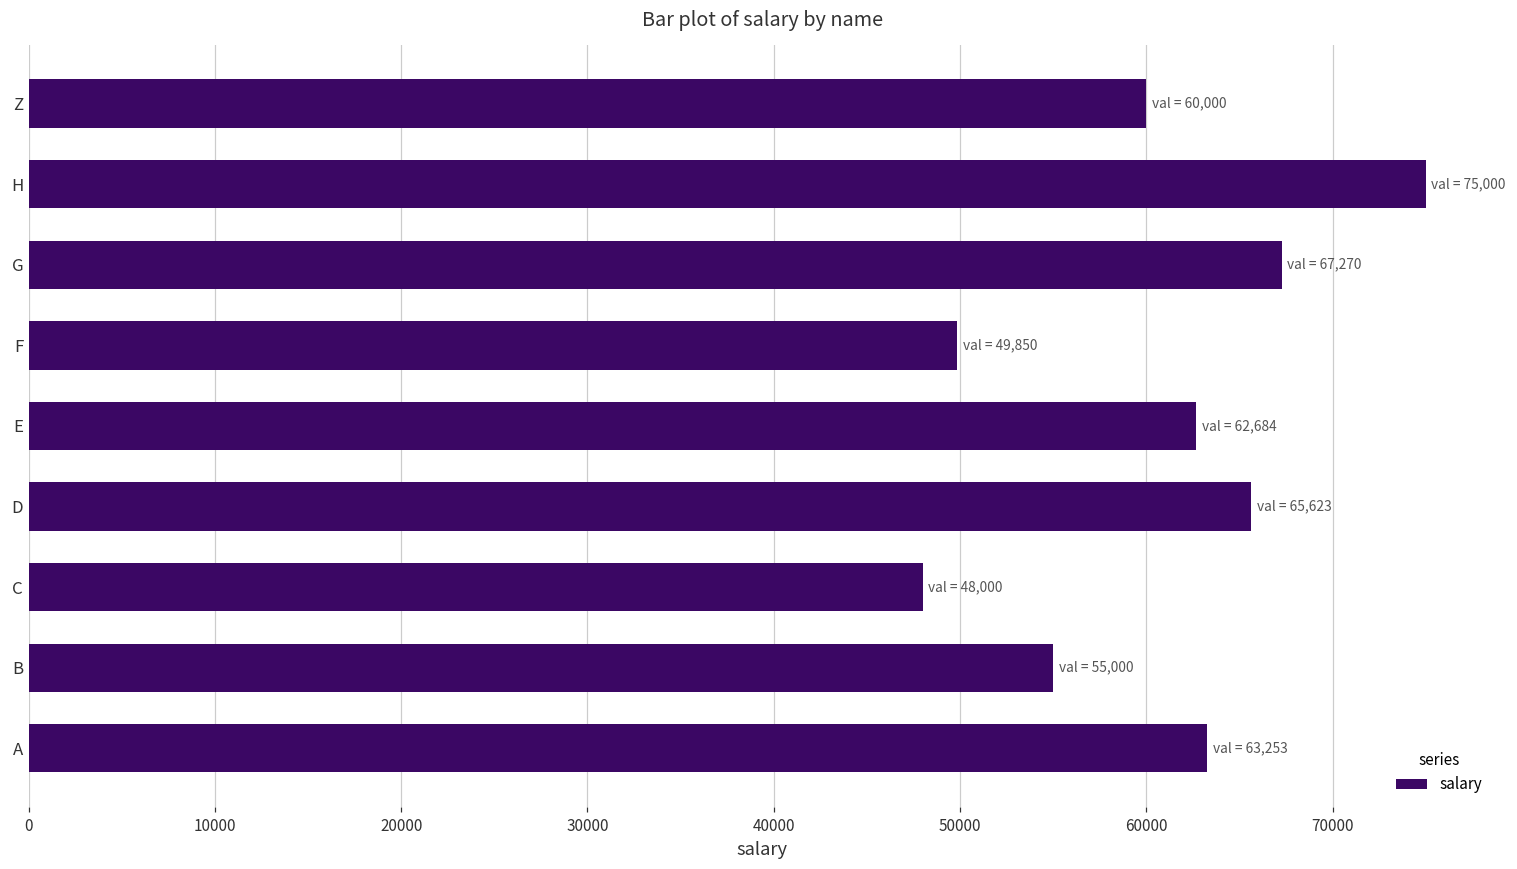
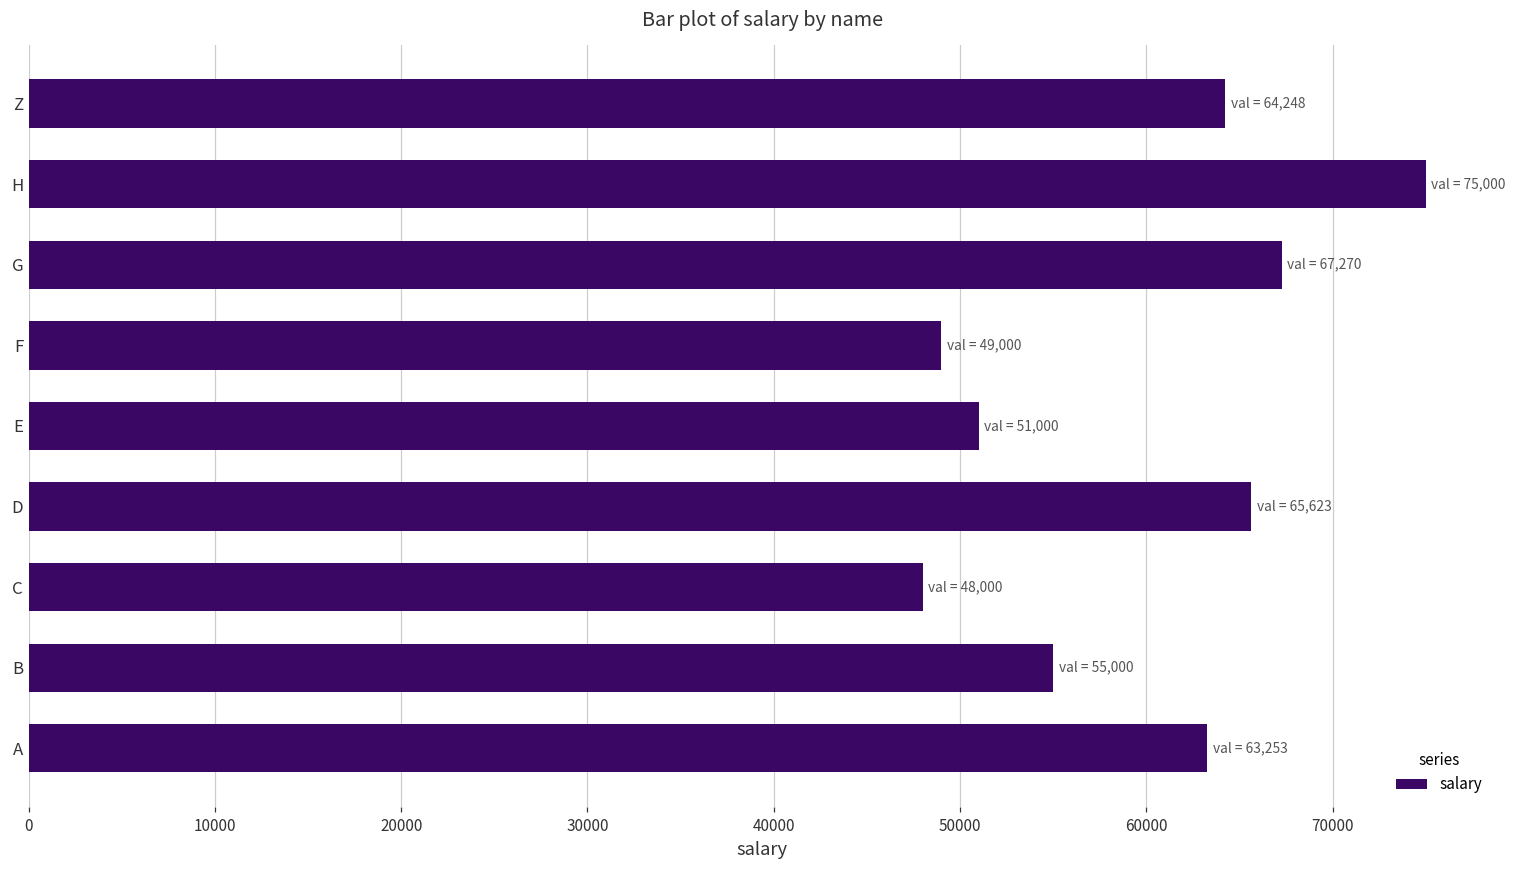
Z: 60,000 -> 64,248
F: 49,850 -> 49,000
E: 62,684 -> 51,000
